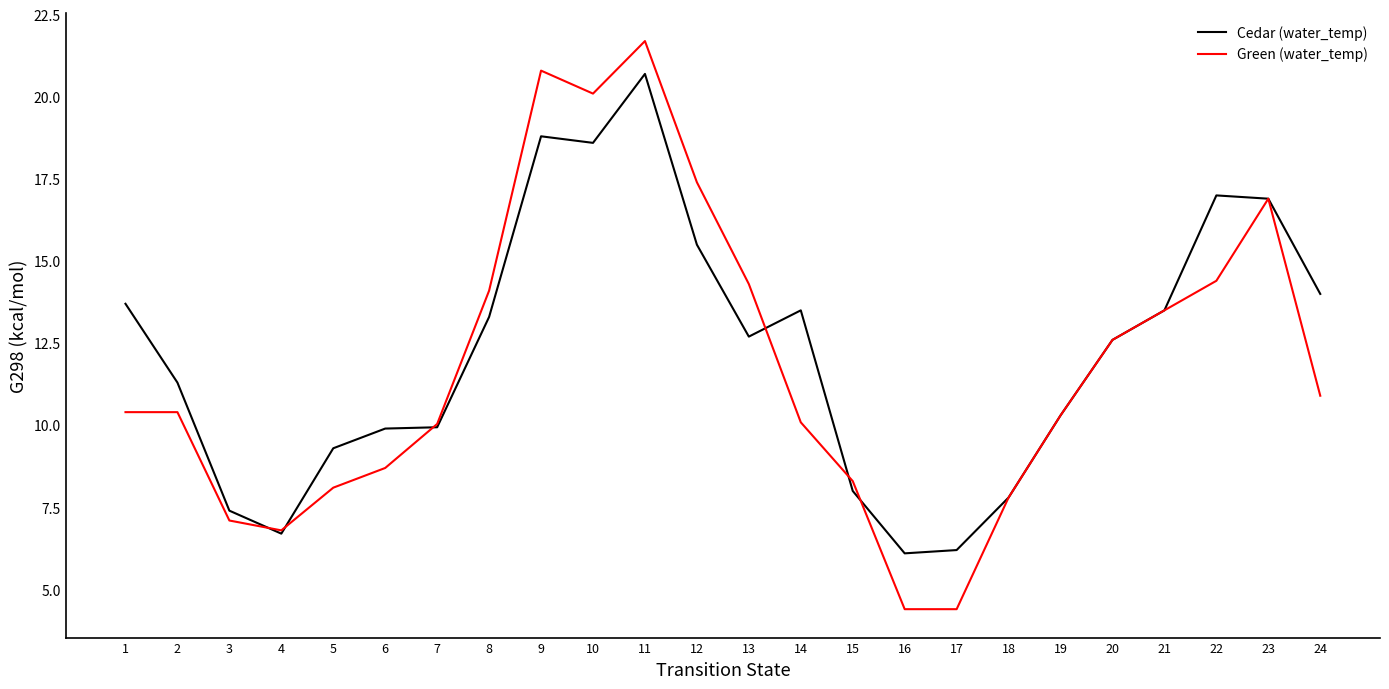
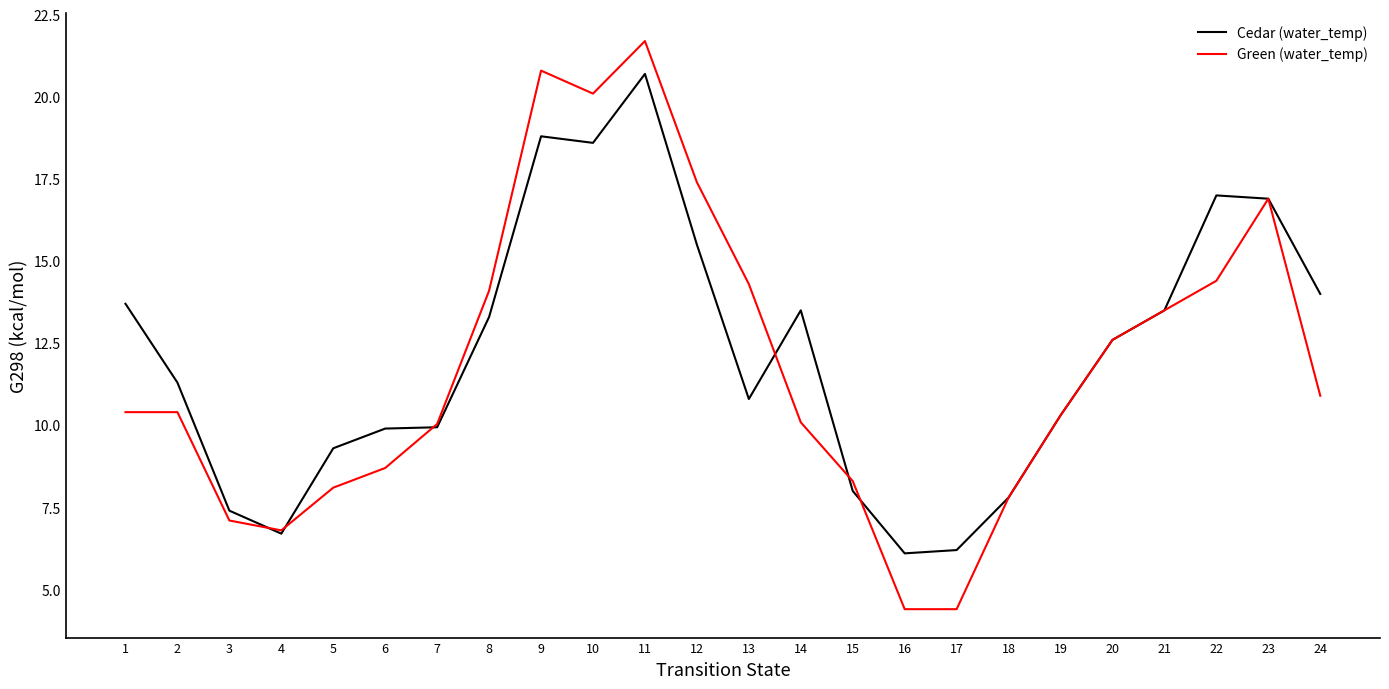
Cedar (water_temp), 13: 12.7 -> 10.8
